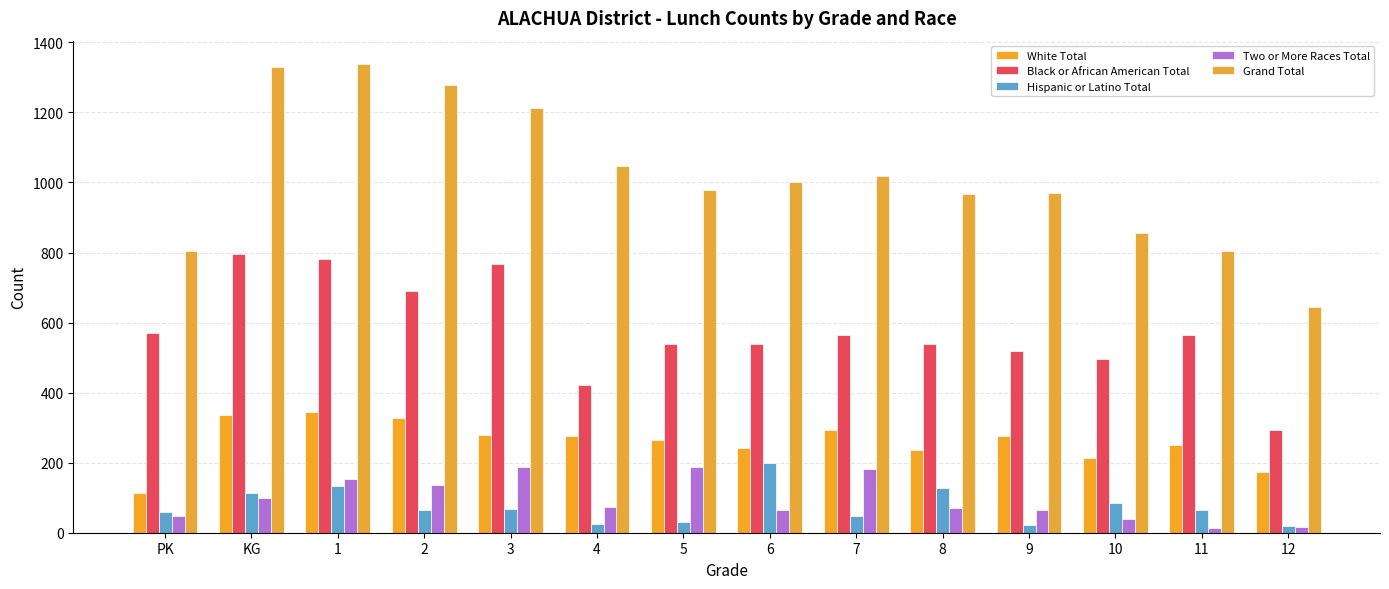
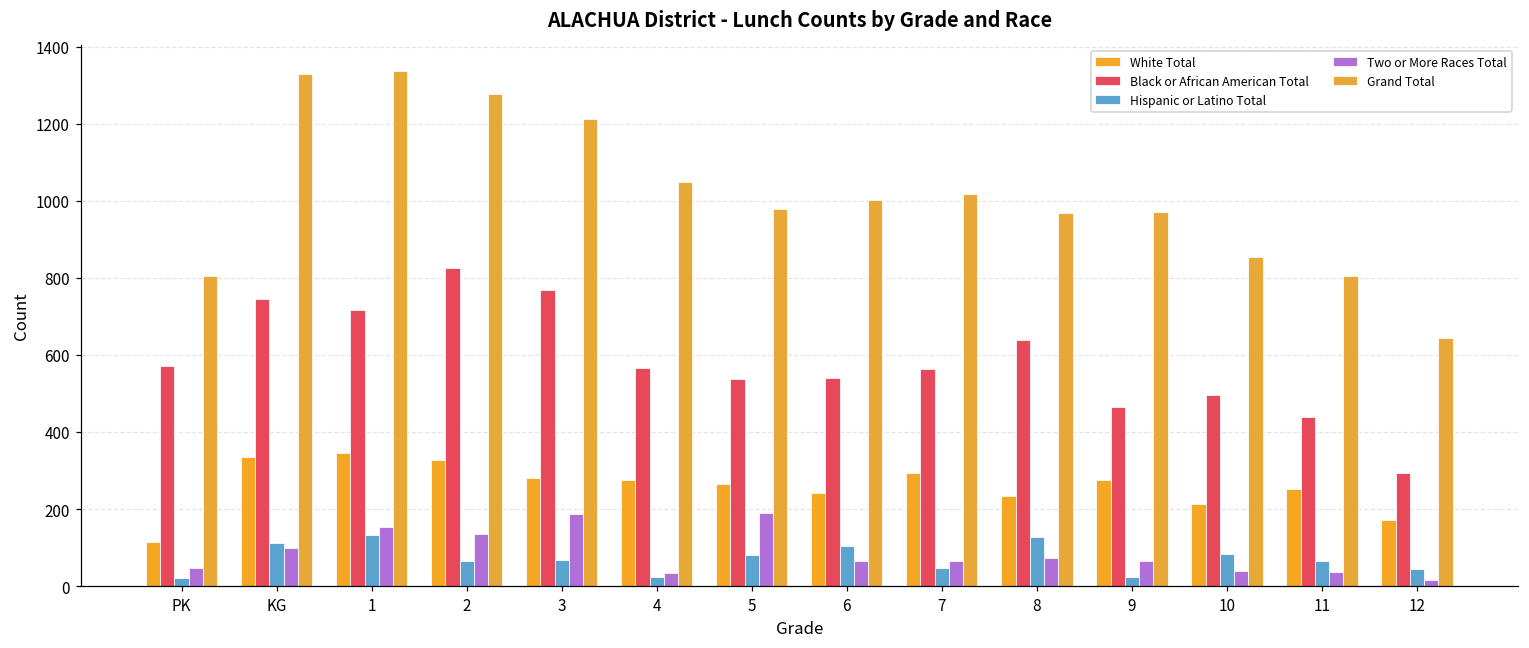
Hispanic or Latino Total, PK: 60 -> 20
Black or African American Total, KG: 800 -> 750
Black or African American Total, 1: 780 -> 720
Black or African American Total, 2: 690 -> 830
Black or African American Total, 4: 420 -> 570
Two or More Races Total, 4: 70 -> 30
Hispanic or Latino Total, 5: 30 -> 80
Hispanic or Latino Total, 6: 200 -> 110
Two or More Races Total, 7: 180 -> 70
Black or African American Total, 8: 540 -> 640
Black or African American Total, 9: 520 -> 460
Black or African American Total, 11: 560 -> 440
Two or More Races Total, 11: 10 -> 40
Hispanic or Latino Total, 12: 20 -> 40
